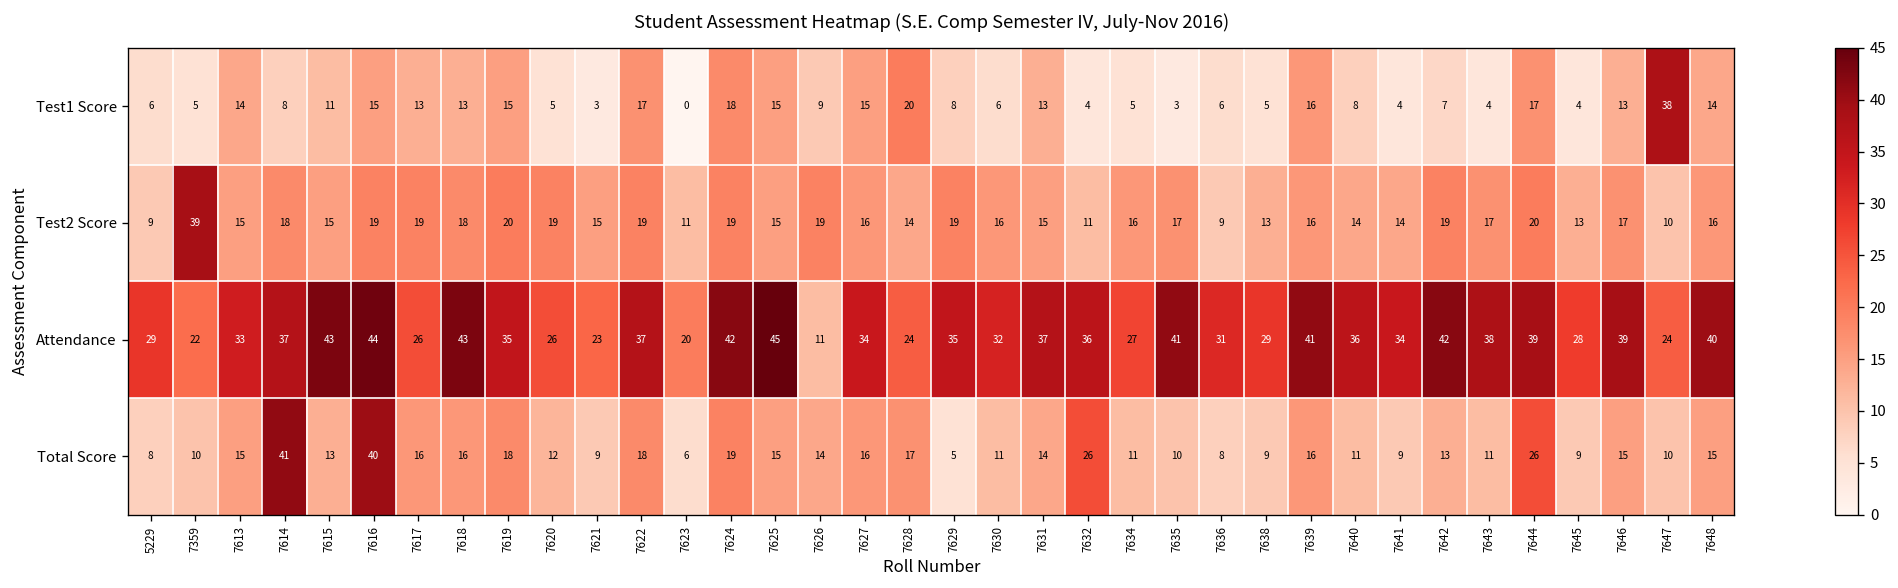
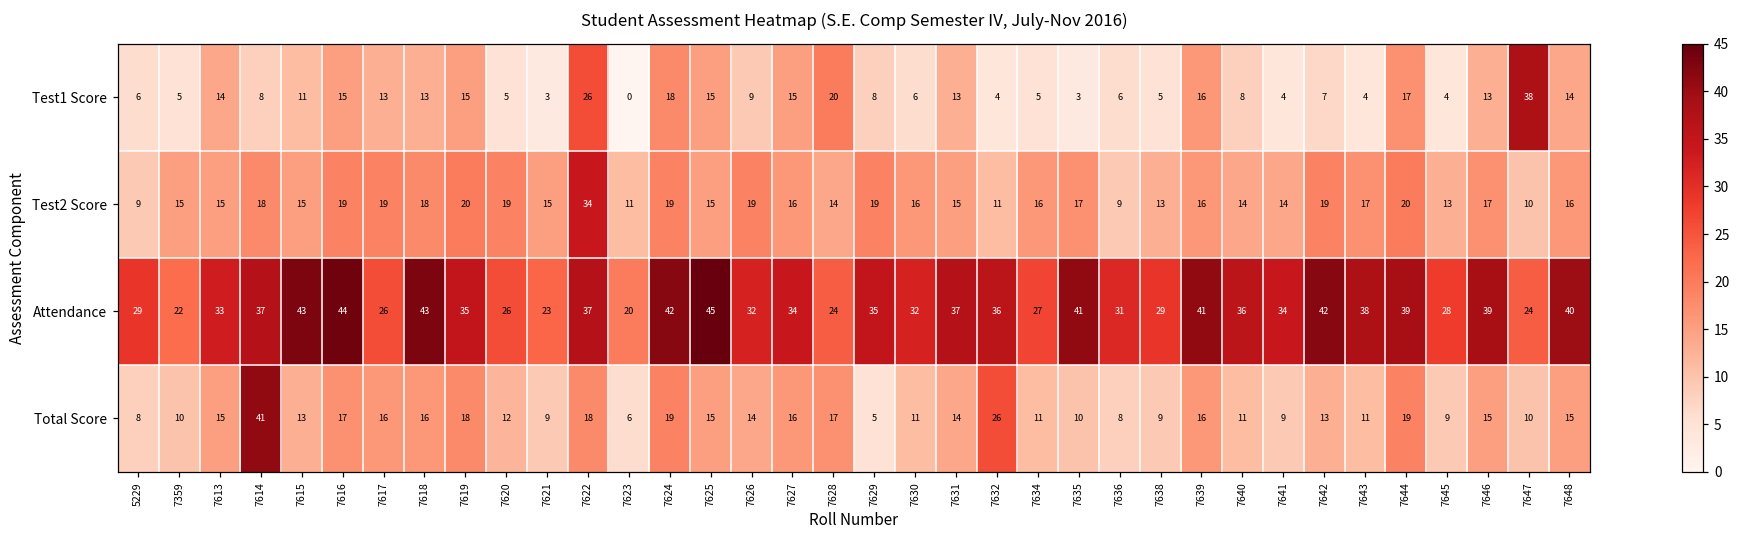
Test1 Score, 7622: 17 -> 26
Test2 Score, 7359: 39 -> 15
Test2 Score, 7622: 19 -> 34
Attendance, 7626: 11 -> 32
Total Score, 7616: 40 -> 17
Total Score, 7644: 26 -> 19
